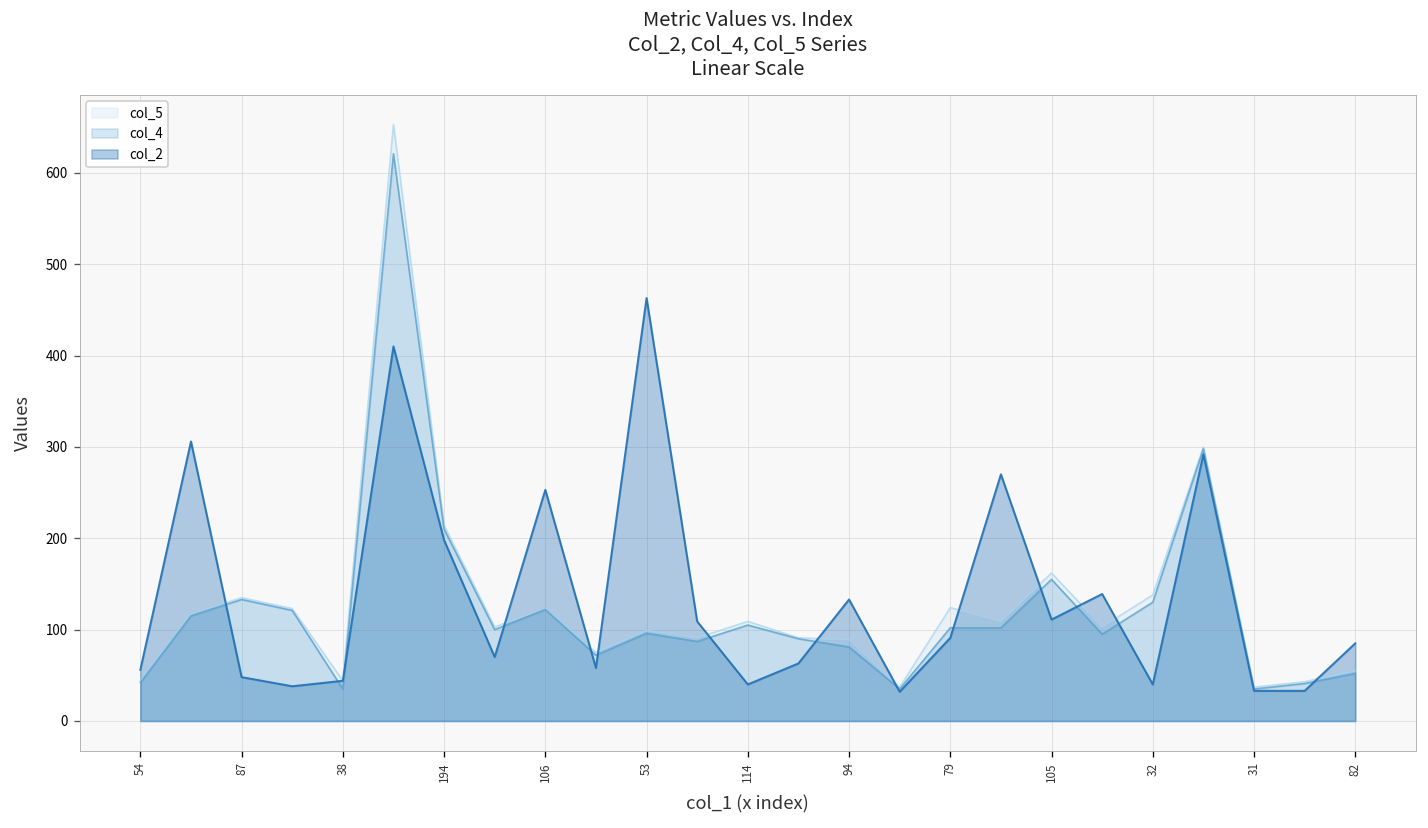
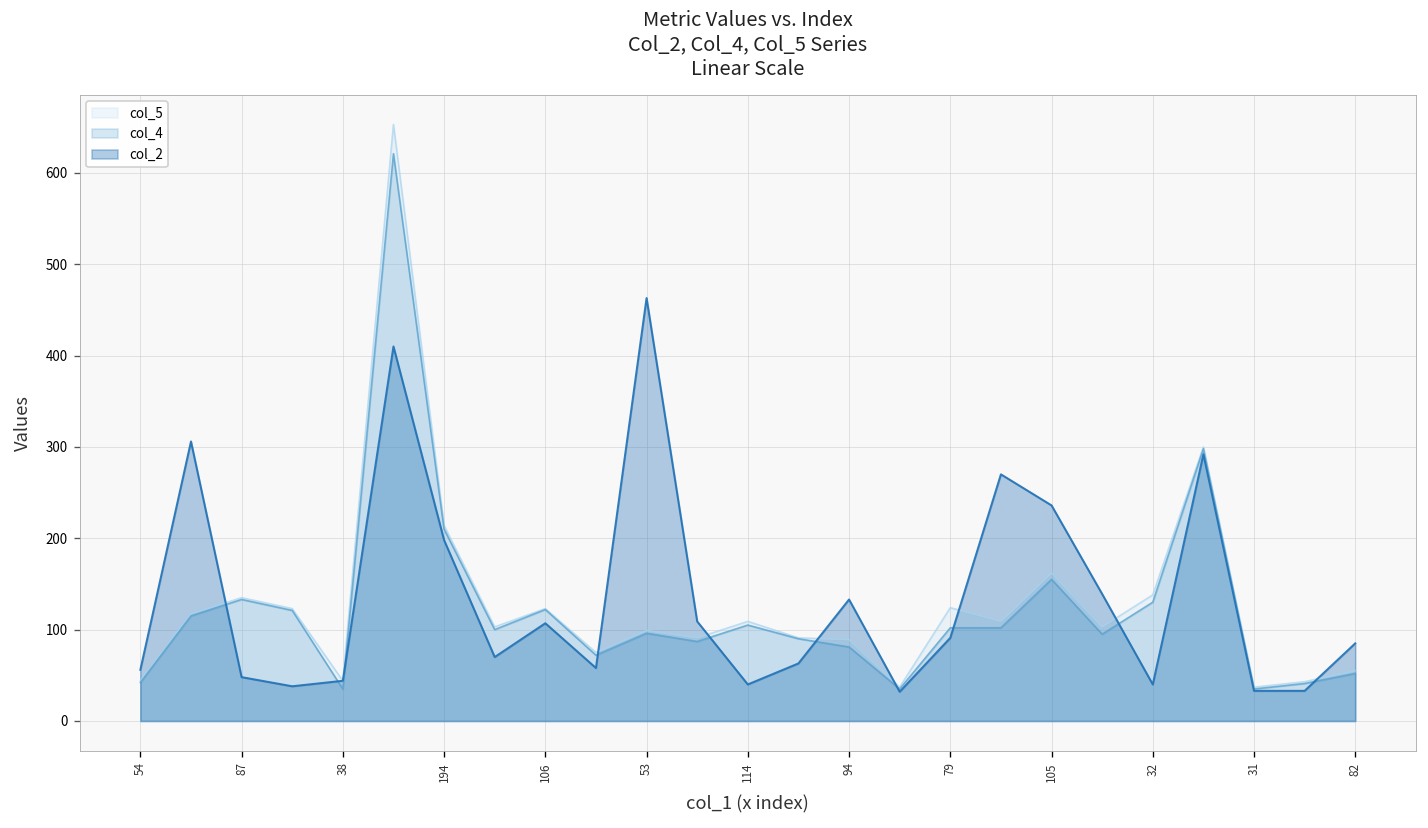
col_2, 106: 250 -> 110
col_2, 105: 110 -> 240
